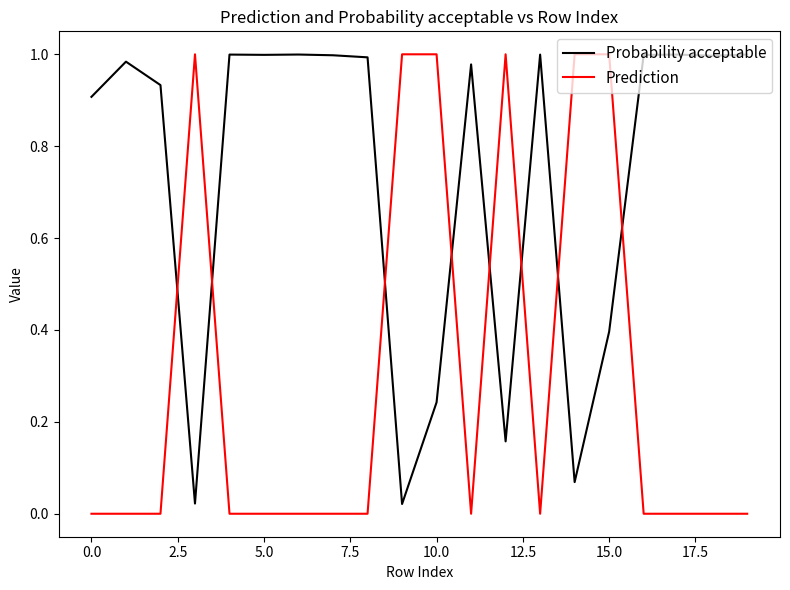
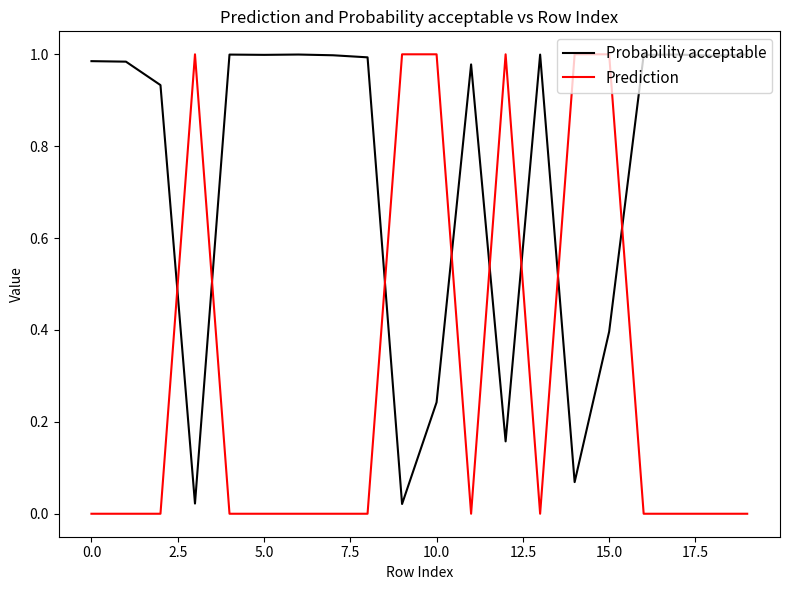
Probability acceptable, 0.0: 0.91 -> 0.99
